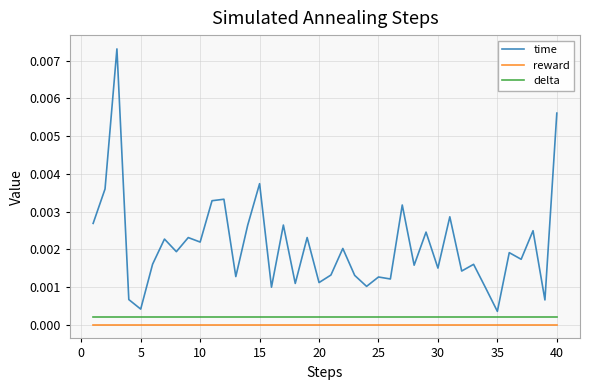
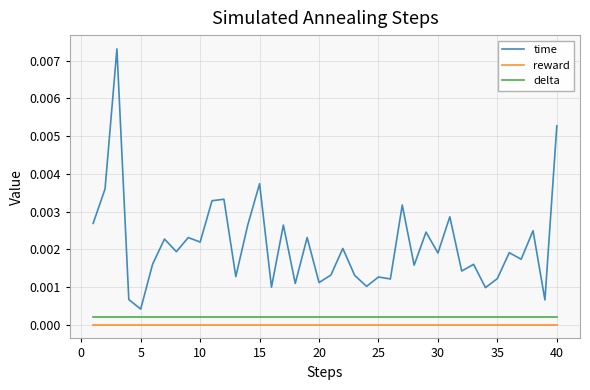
time, 30: 0.0015 -> 0.0019
time, 35: 0.0004 -> 0.0012
time, 40: 0.0056 -> 0.0053
